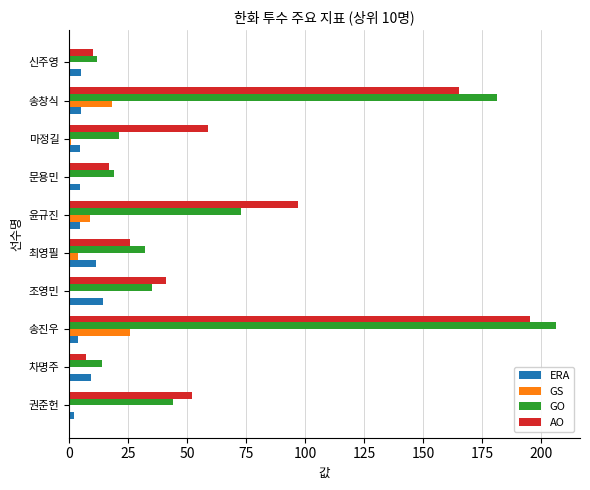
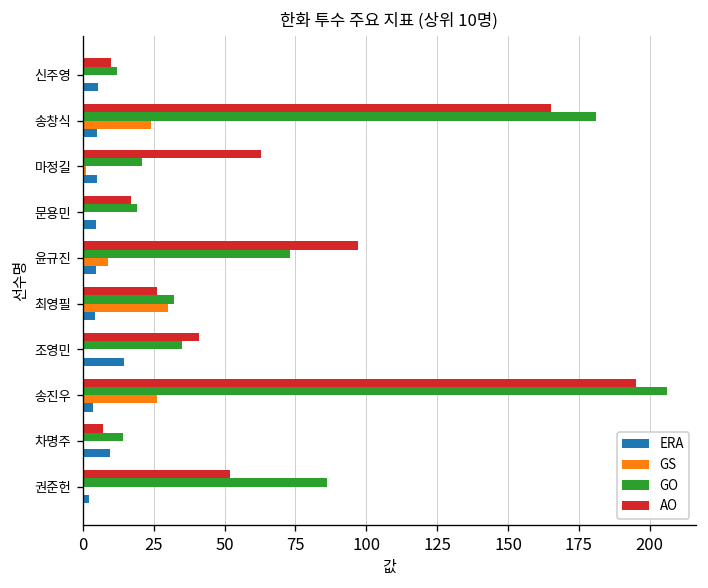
GS, 송창식: 18 -> 24
AO, 마정길: 59 -> 63
GS, 최영필: 4 -> 30
ERA, 최영필: 11 -> 4
GO, 권준헌: 44 -> 86
